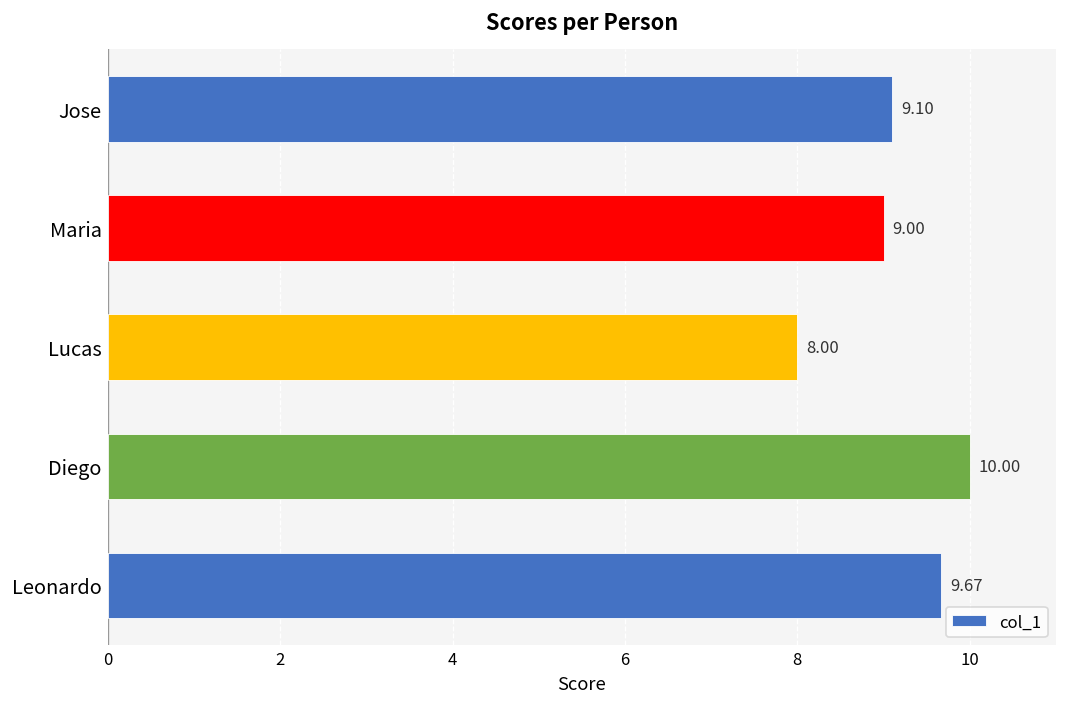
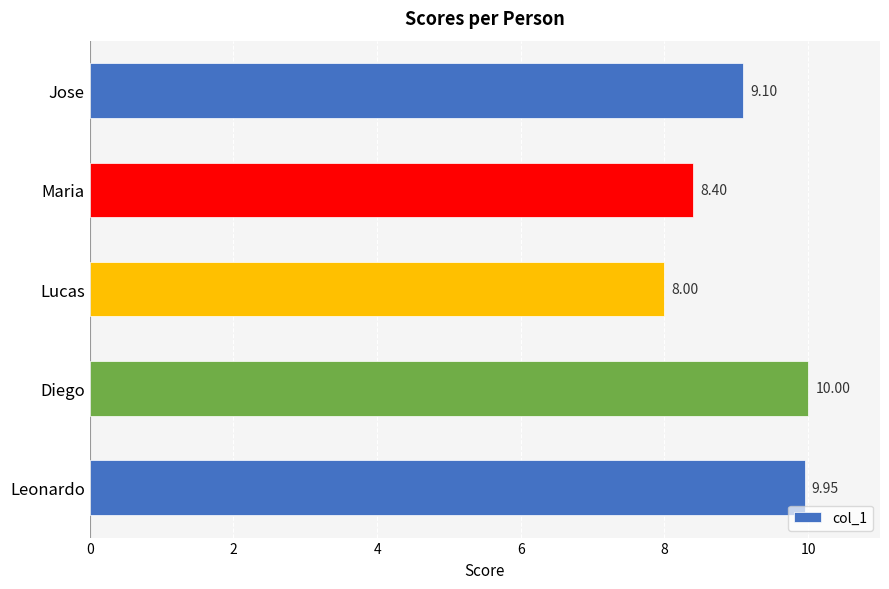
Maria: 9.00 -> 8.40
Leonardo: 9.67 -> 9.95
